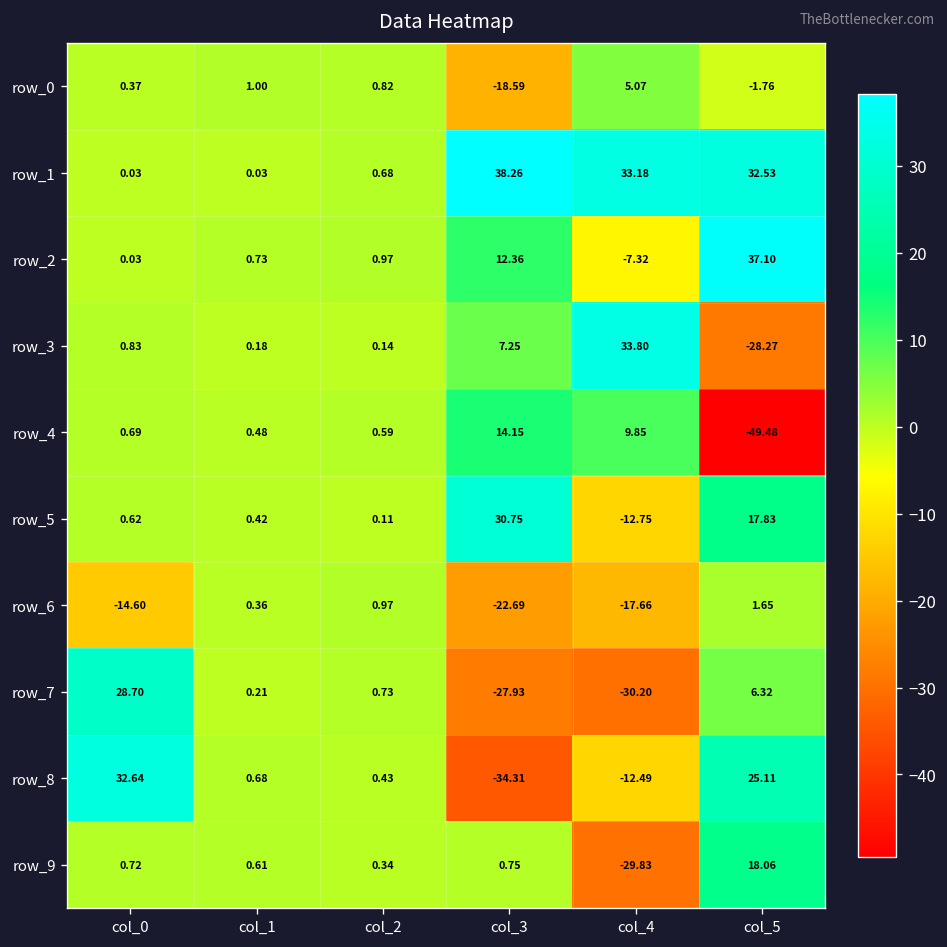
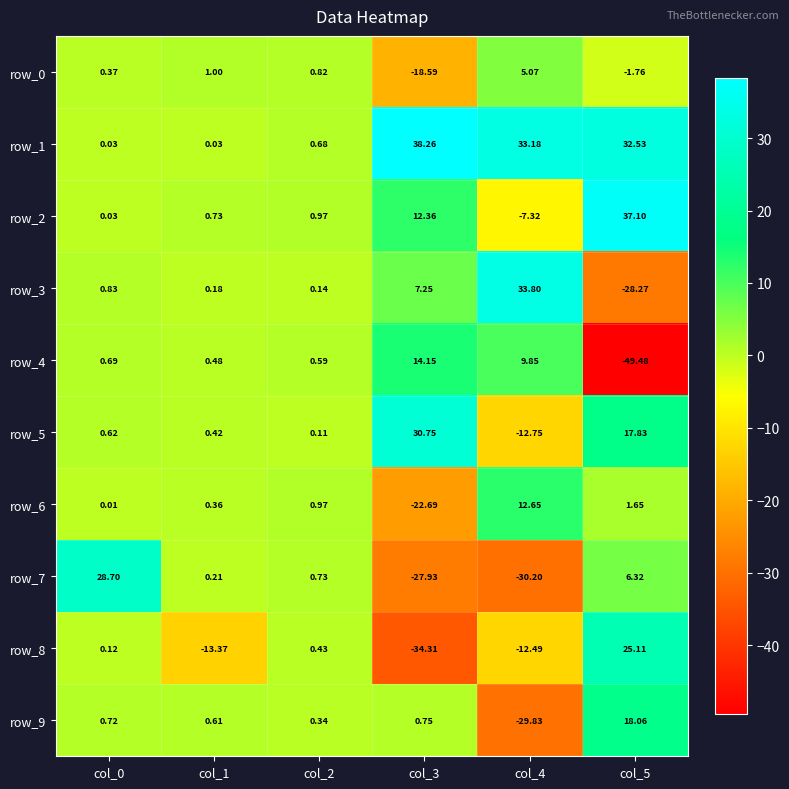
row_6, col_0: -14.60 -> 0.01
row_6, col_4: -17.66 -> 12.65
row_8, col_0: 32.64 -> 0.12
row_8, col_1: 0.68 -> -13.37
